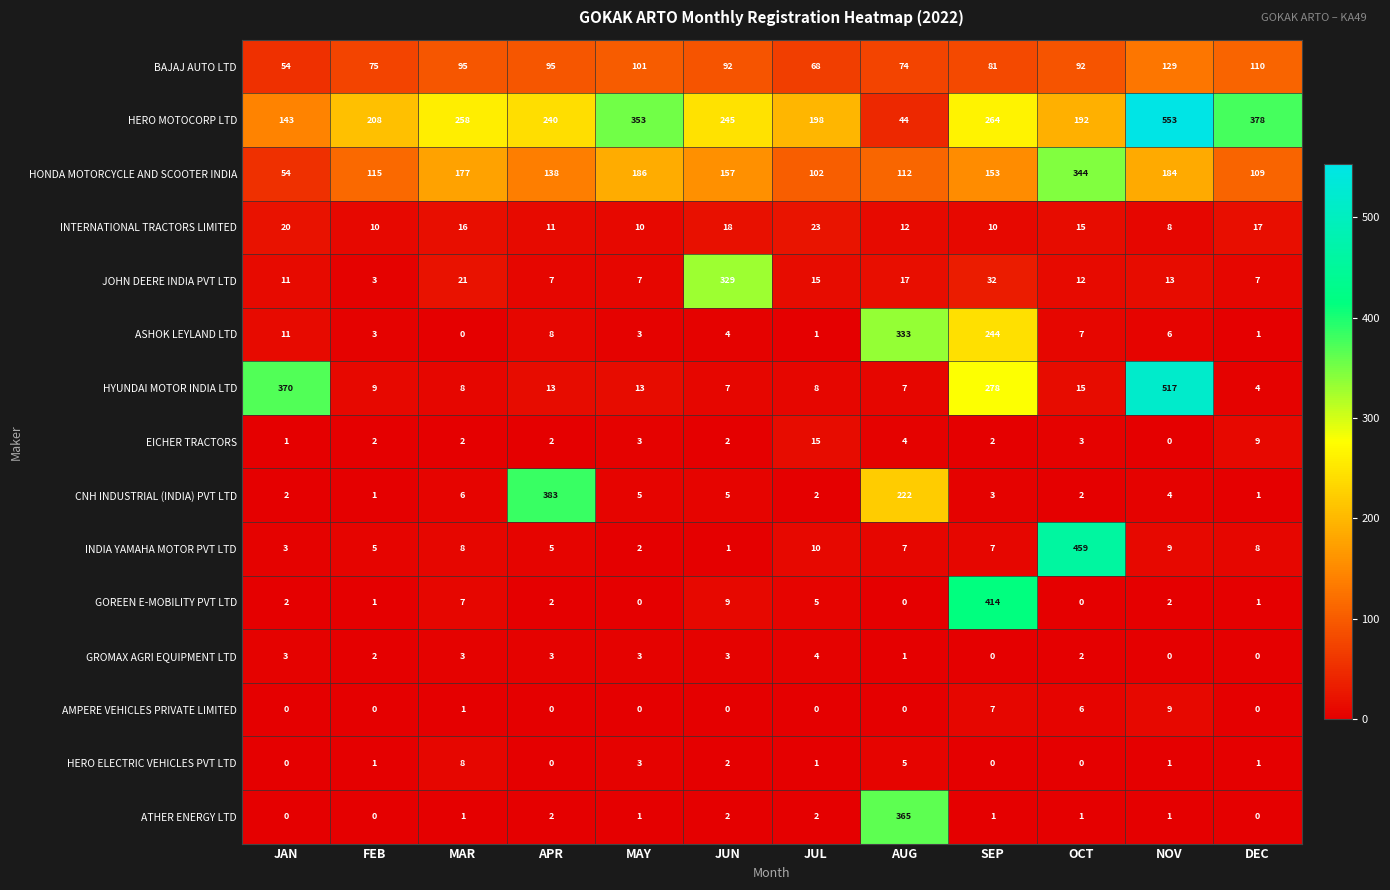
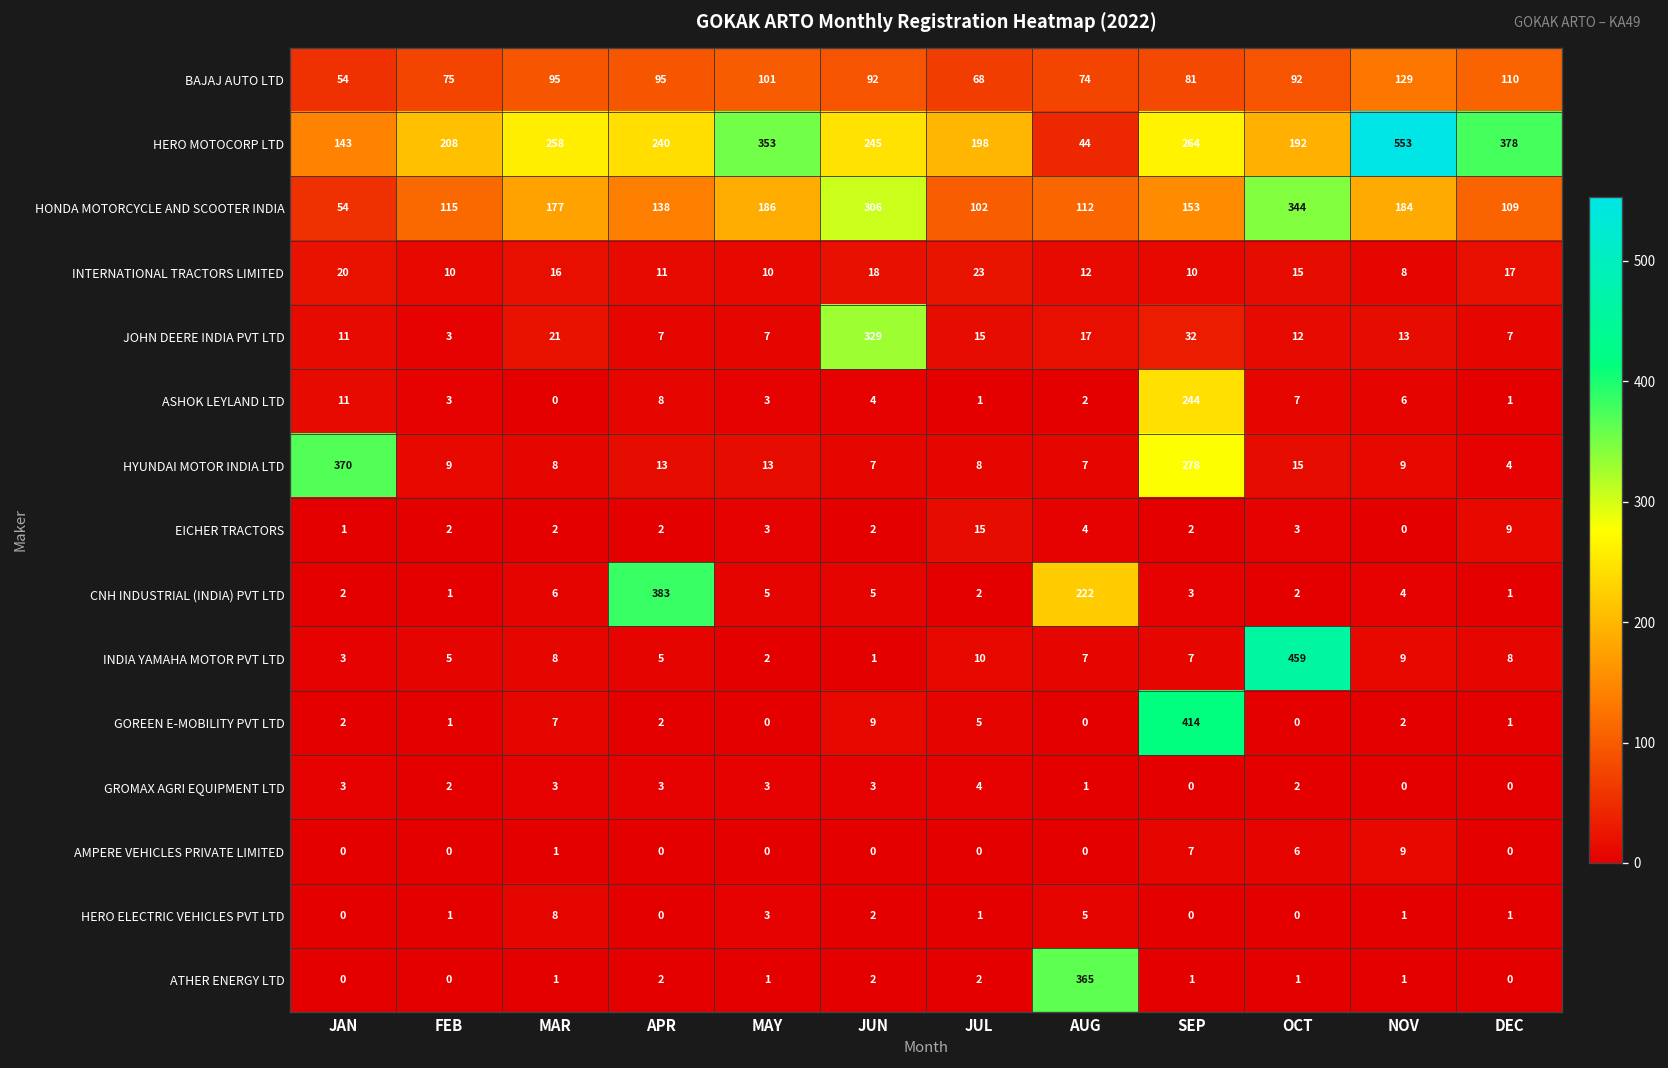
HONDA MOTORCYCLE AND SCOOTER INDIA, JUN: 157 -> 306
ASHOK LEYLAND LTD, AUG: 333 -> 2
HYUNDAI MOTOR INDIA LTD, NOV: 517 -> 9
